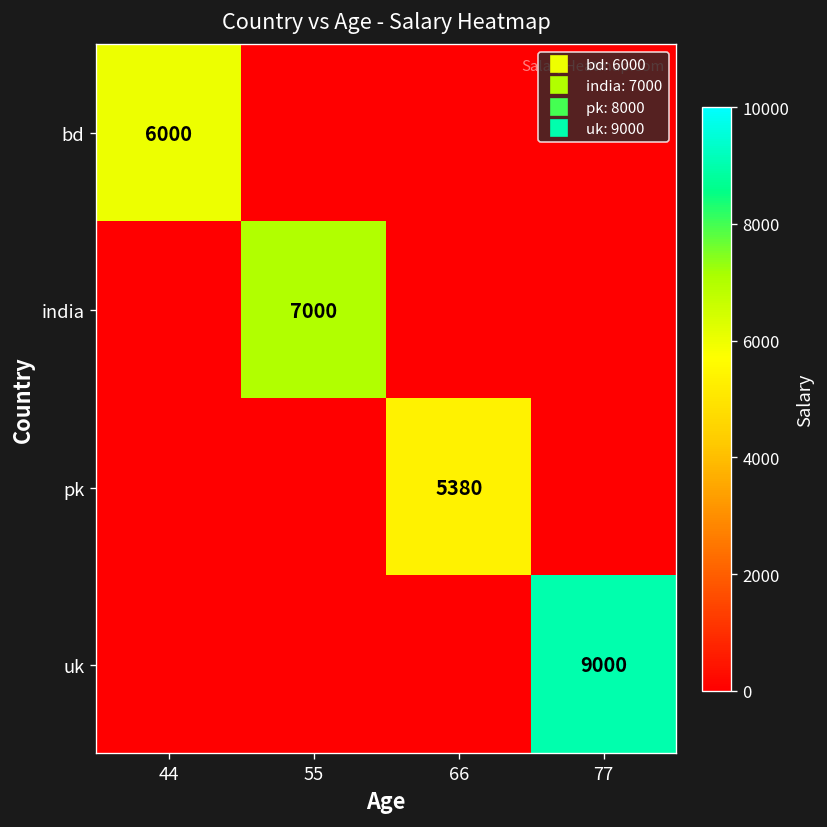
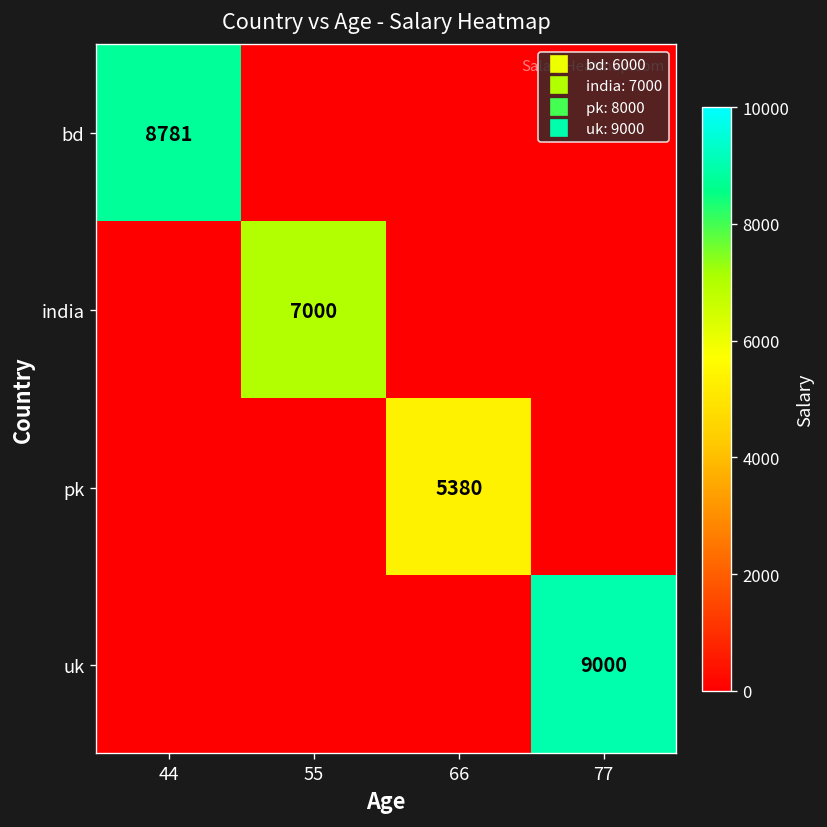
bd, 44: 6000 -> 8781
